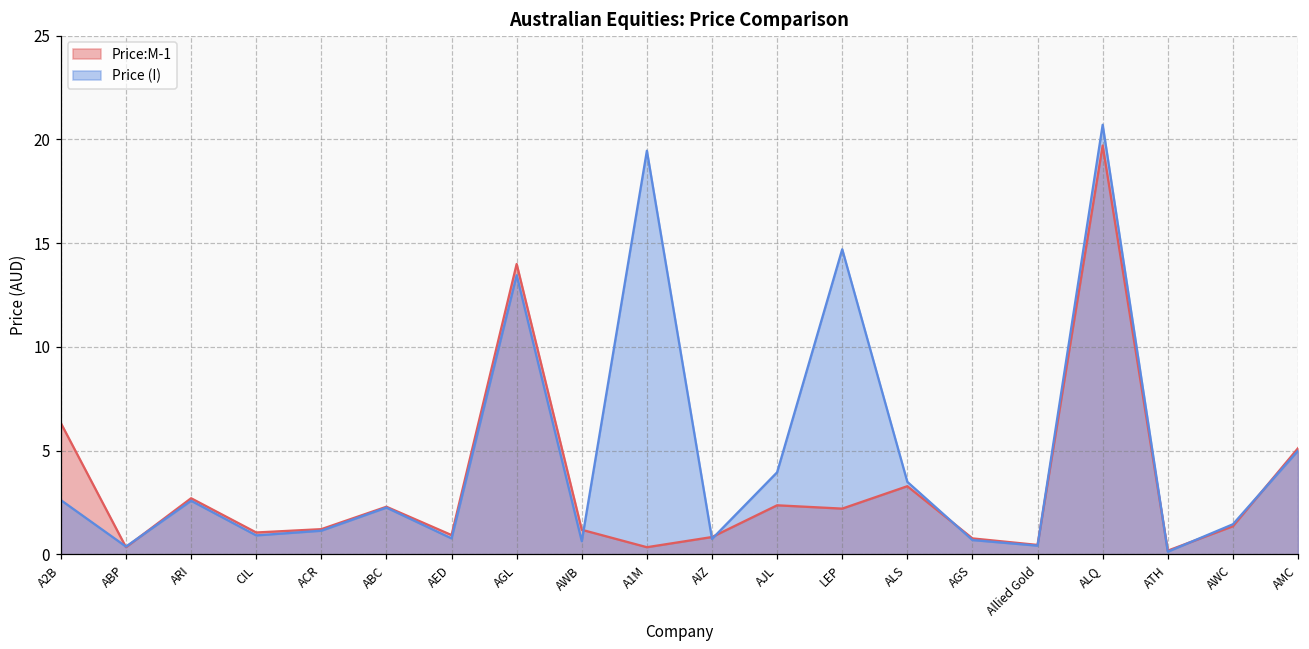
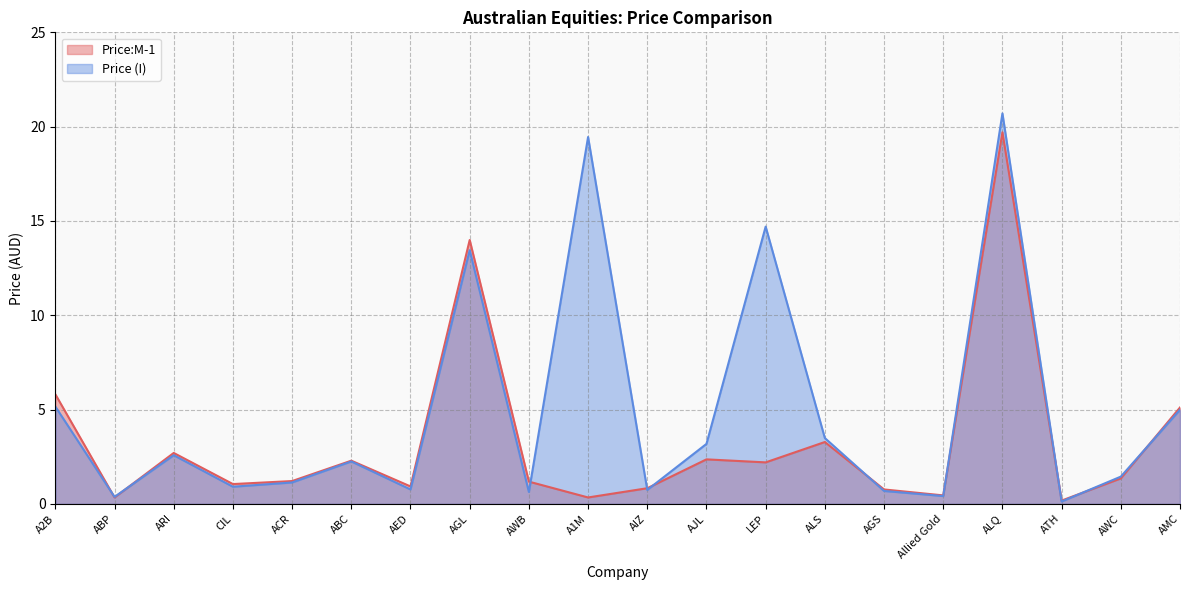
Price:M-1, A2B: 6.3 -> 5.8
Price (I), A2B: 2.6 -> 5.2
Price (I), AJL: 4.0 -> 3.2
